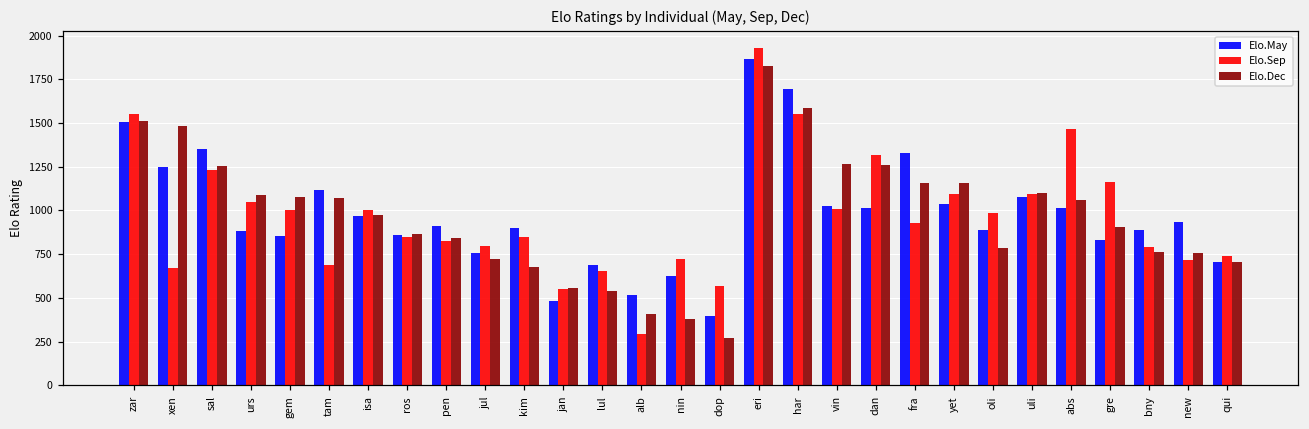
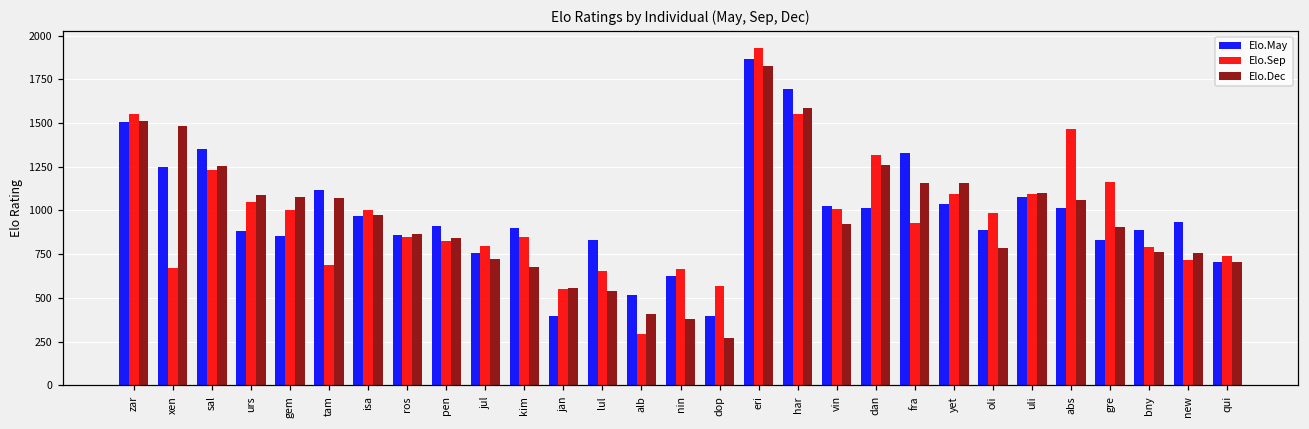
Elo.May, jan: 480 -> 400
Elo.May, lul: 690 -> 830
Elo.Sep, nin: 720 -> 670
Elo.Dec, vin: 1270 -> 920
